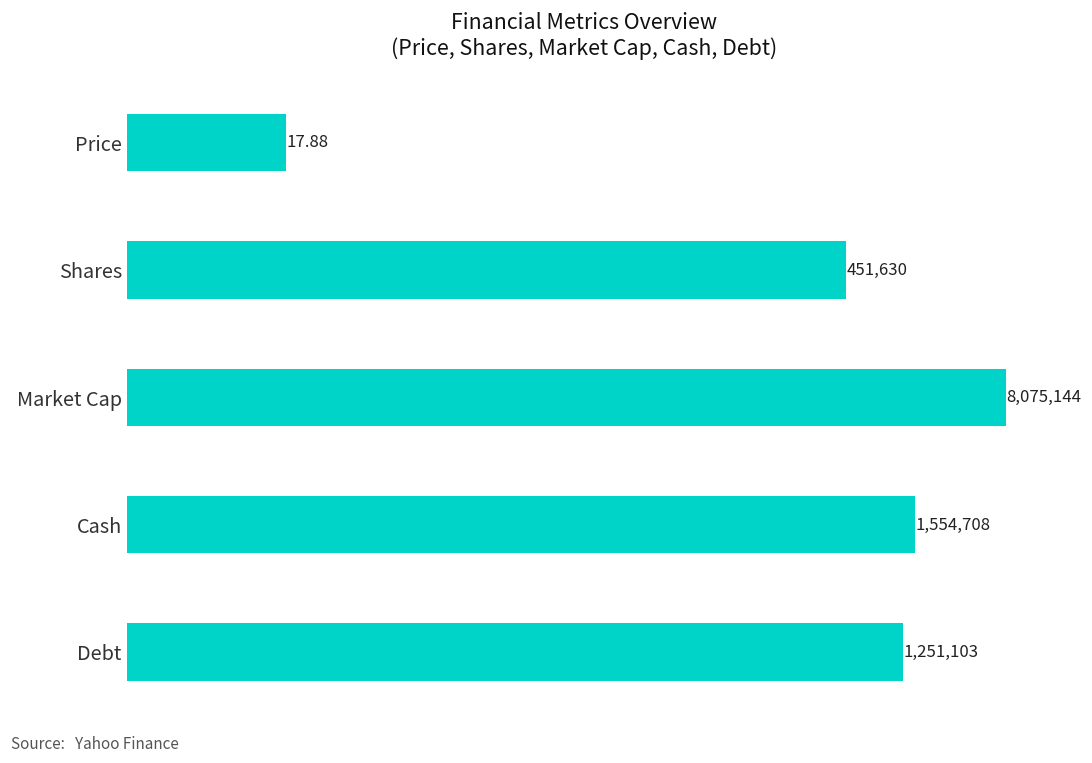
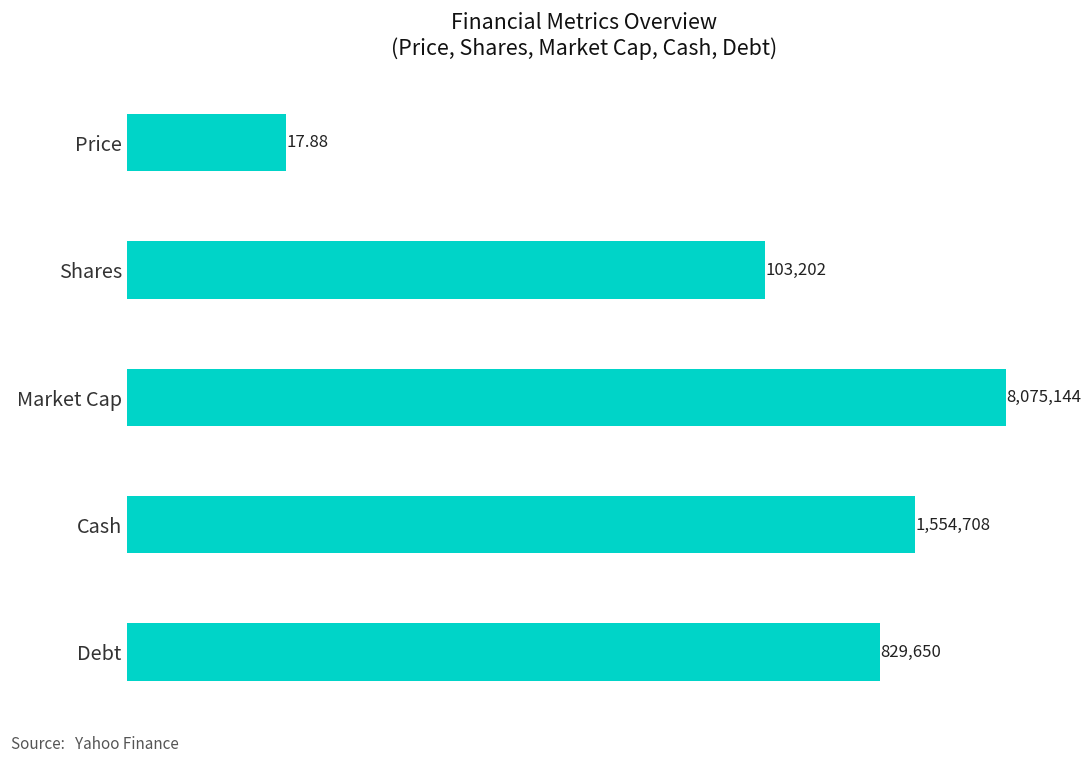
Shares: 451,630 -> 103,202
Debt: 1,251,103 -> 829,650
